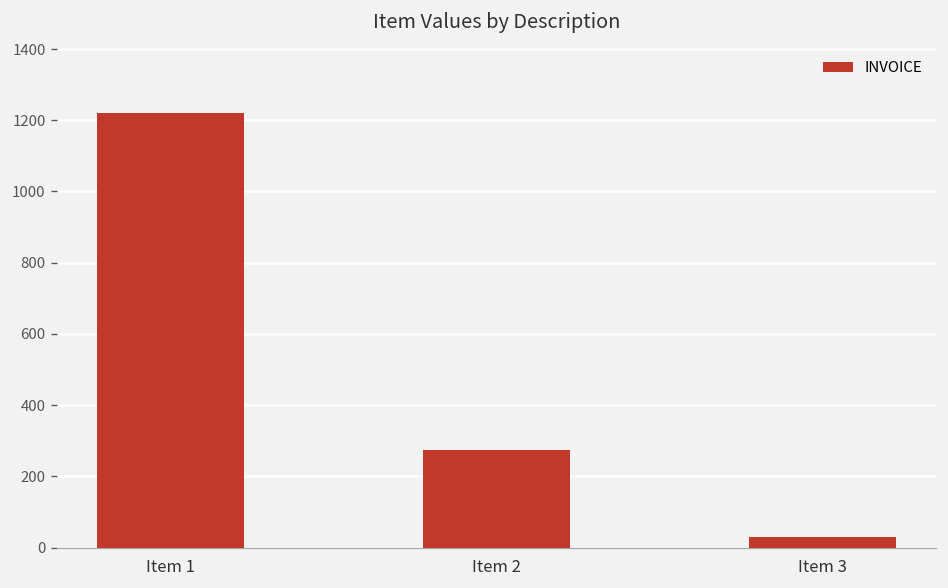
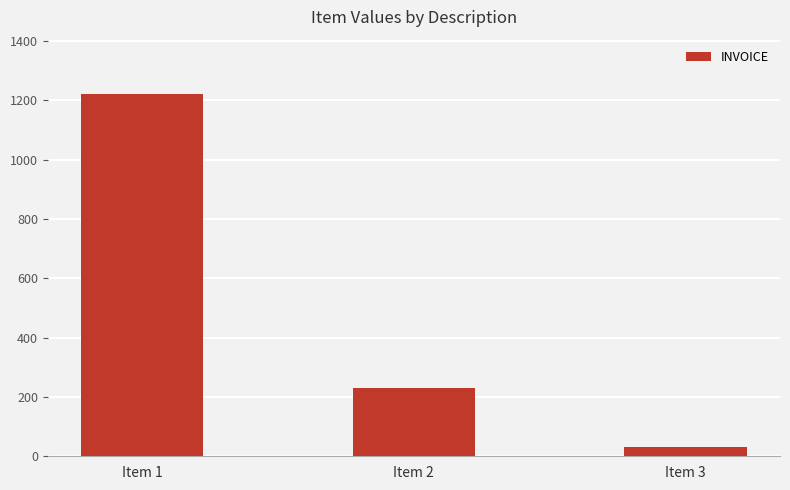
Item 2: 270 -> 230
